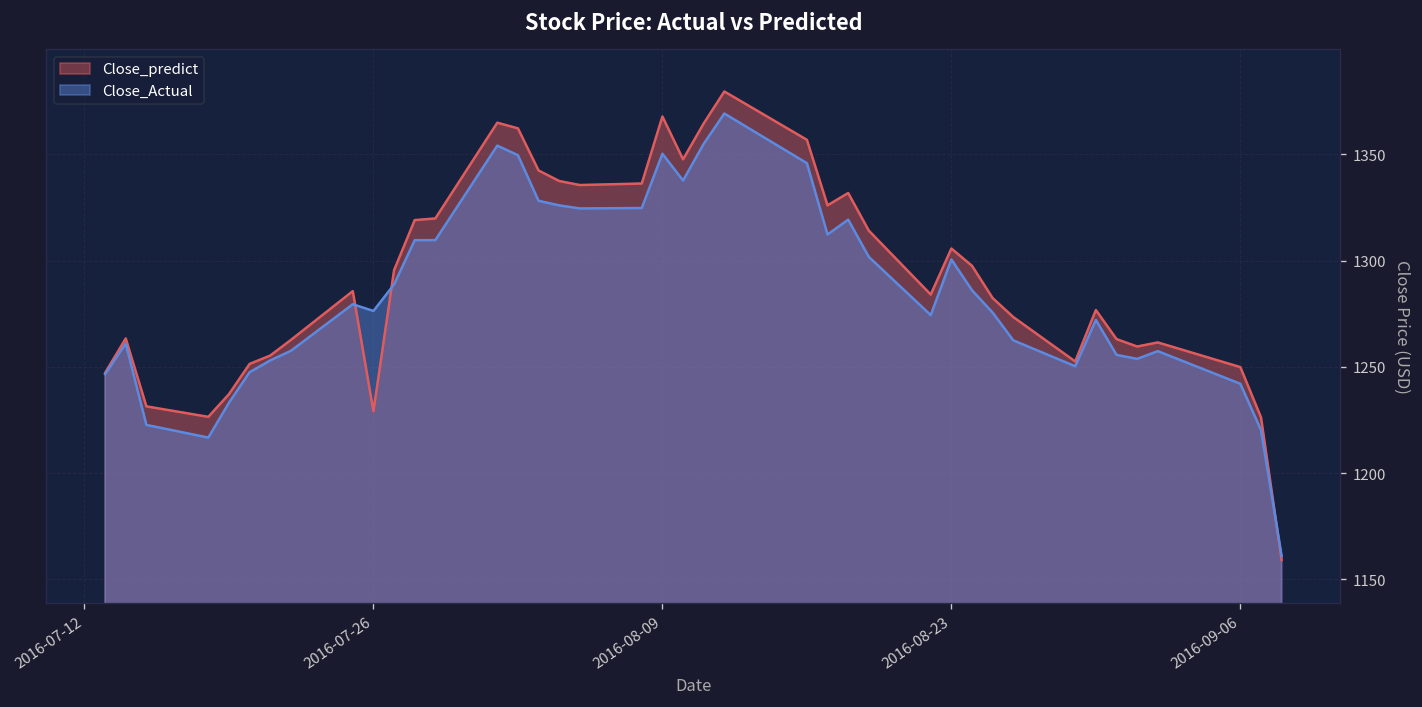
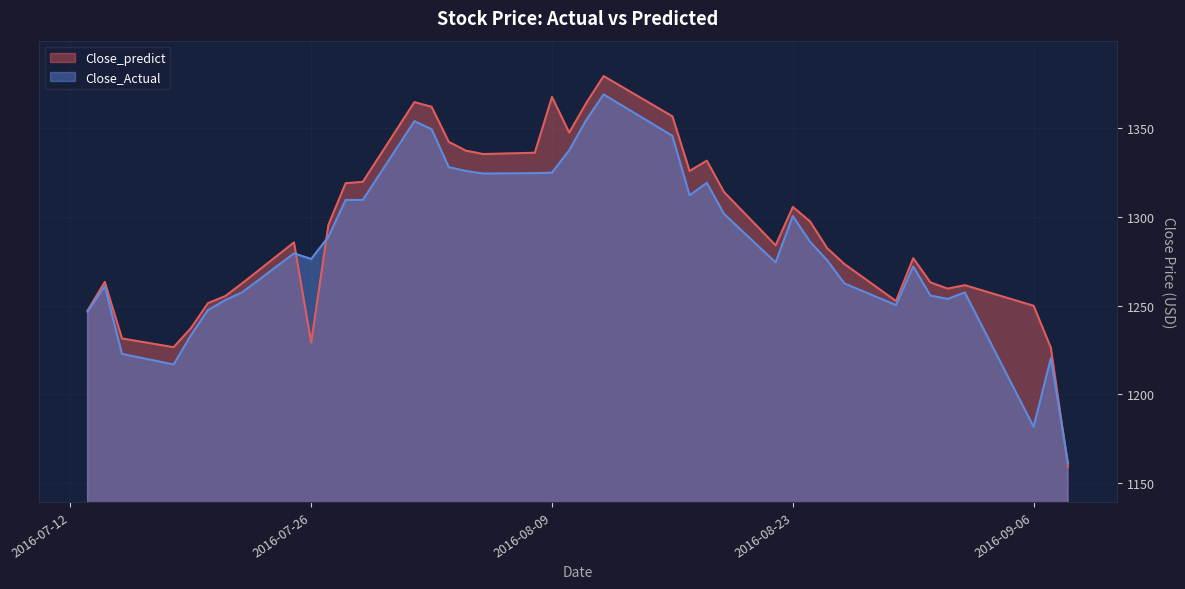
Close_Actual, 2016-08-09: 1350 -> 1325
Close_Actual, 2016-09-06: 1242 -> 1182
